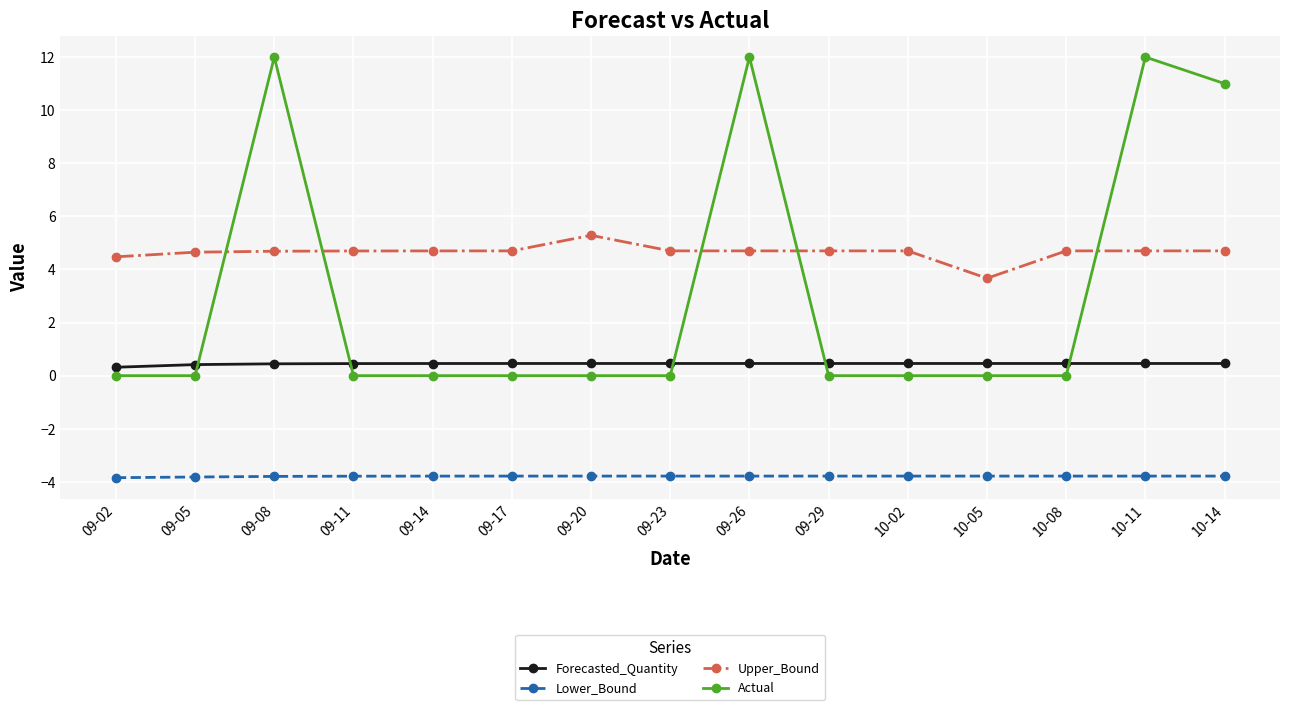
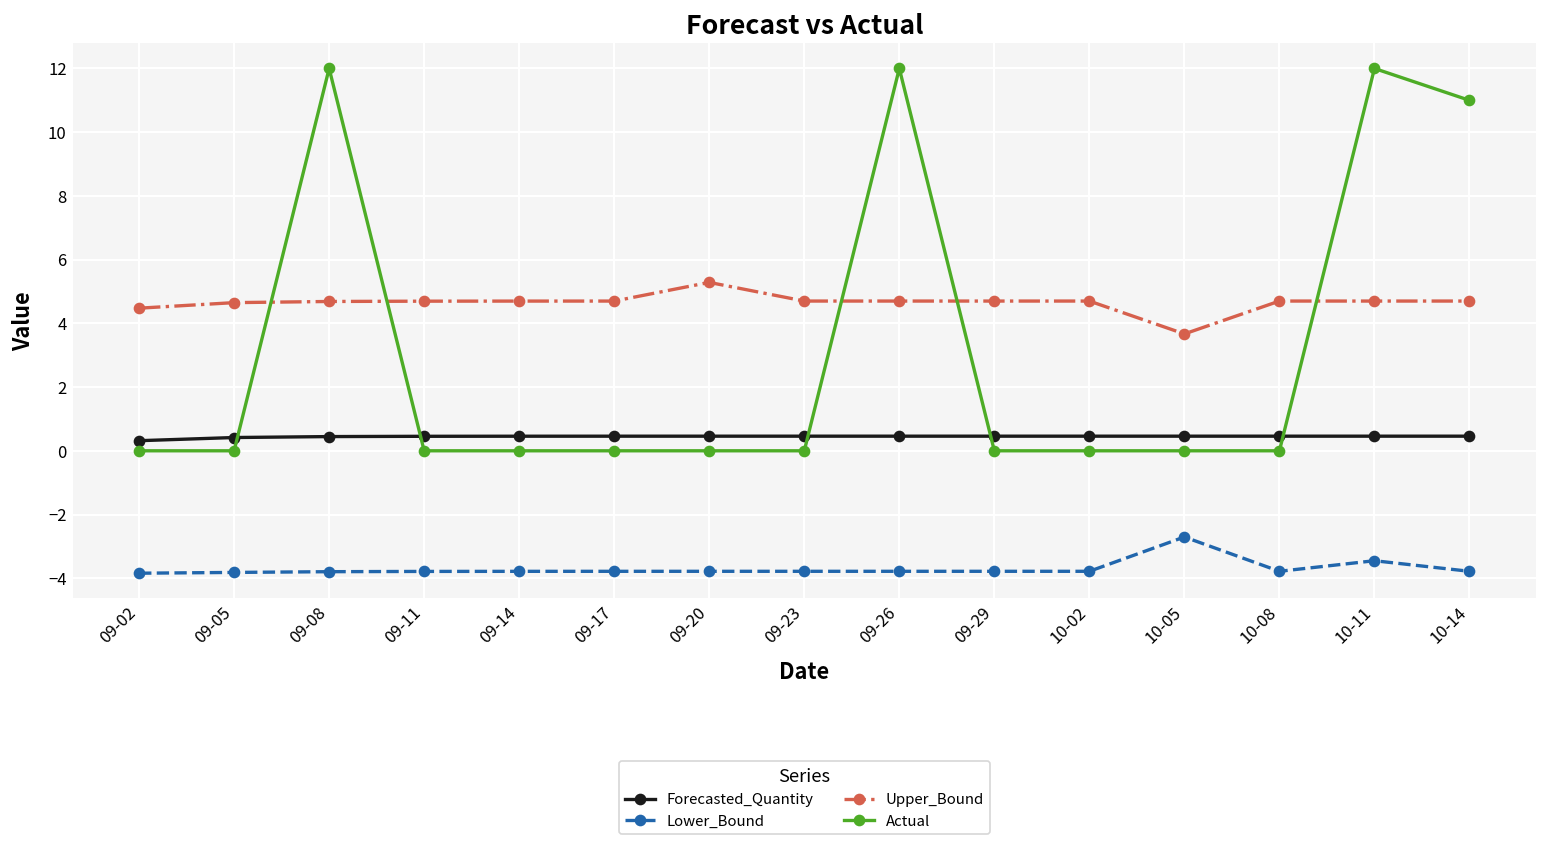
Lower_Bound, 10-05: -3.8 -> -2.7
Lower_Bound, 10-11: -3.8 -> -3.5
